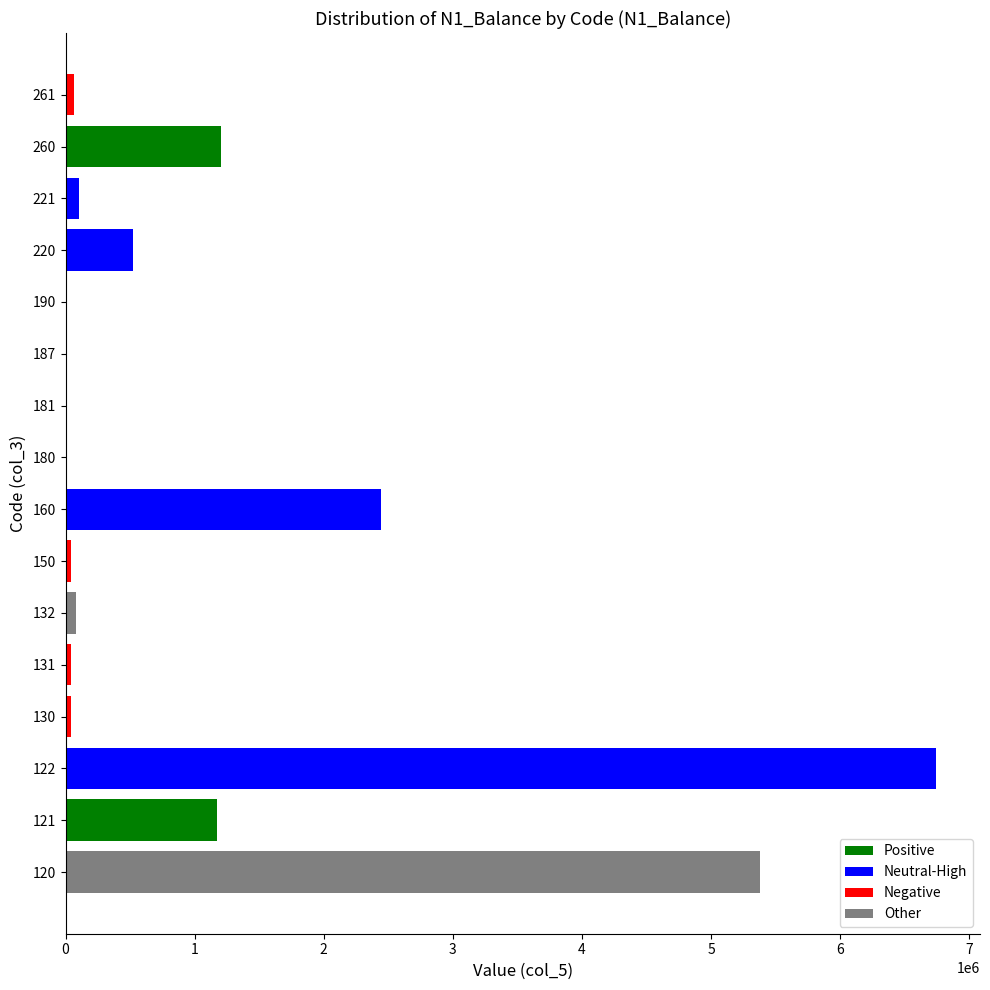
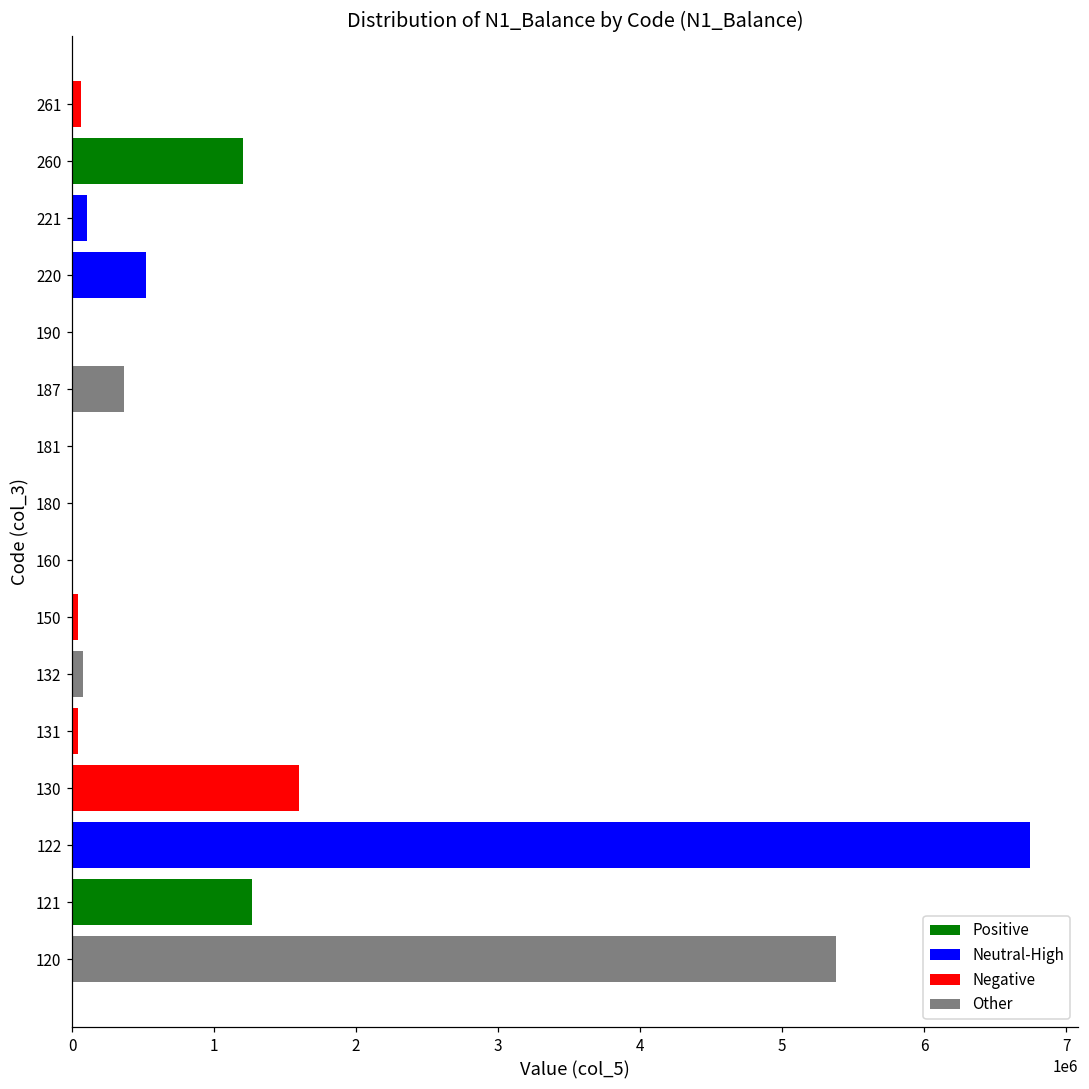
187: 0 -> 370000
160: 2440000 -> 0
130: 40000 -> 1600000
121: 1180000 -> 1260000
